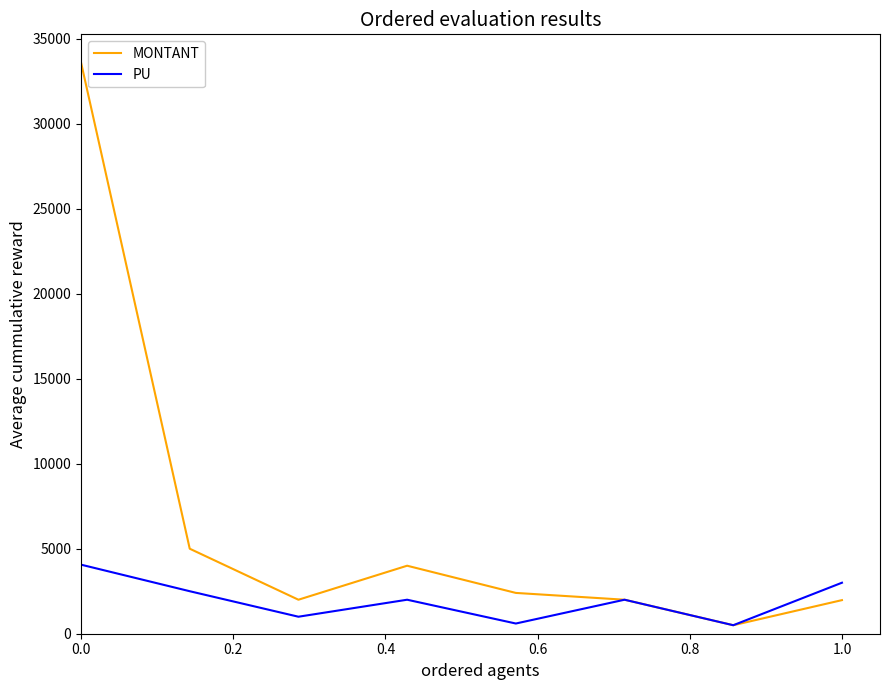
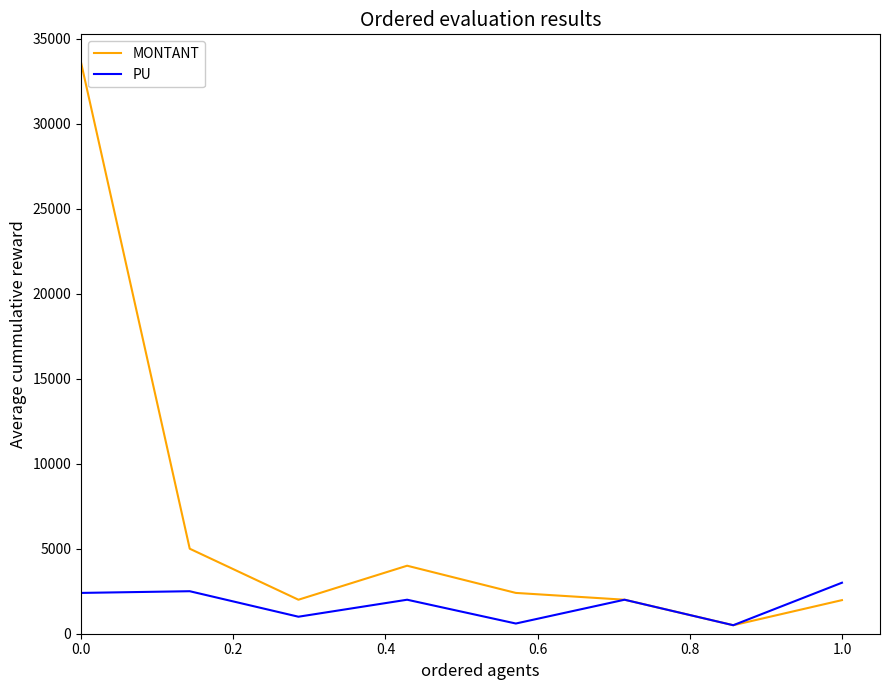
PU, 0.0: 4100 -> 2400
